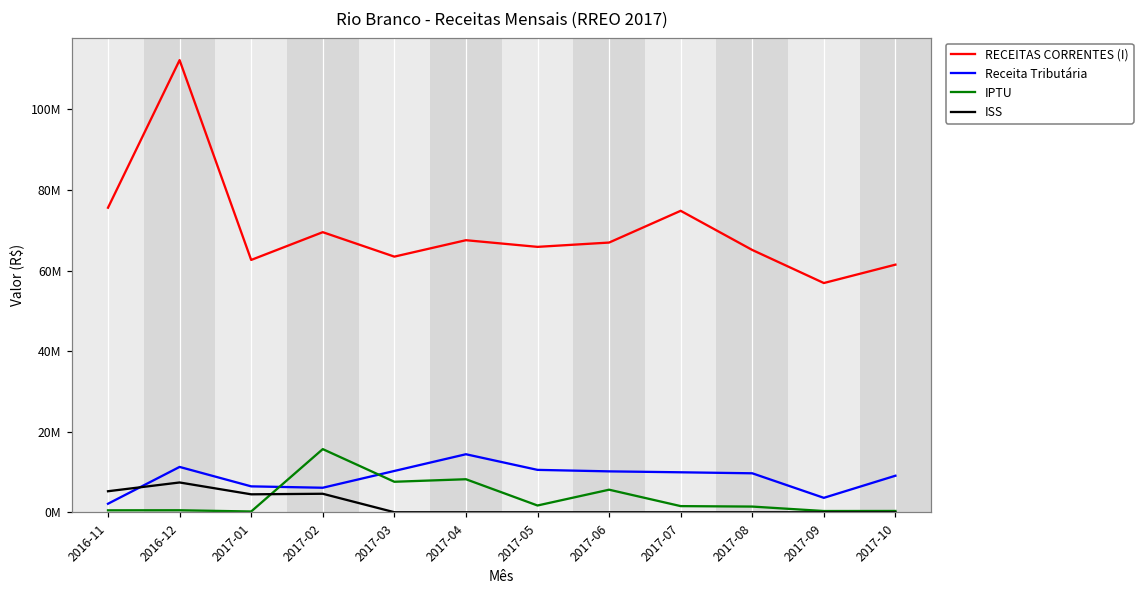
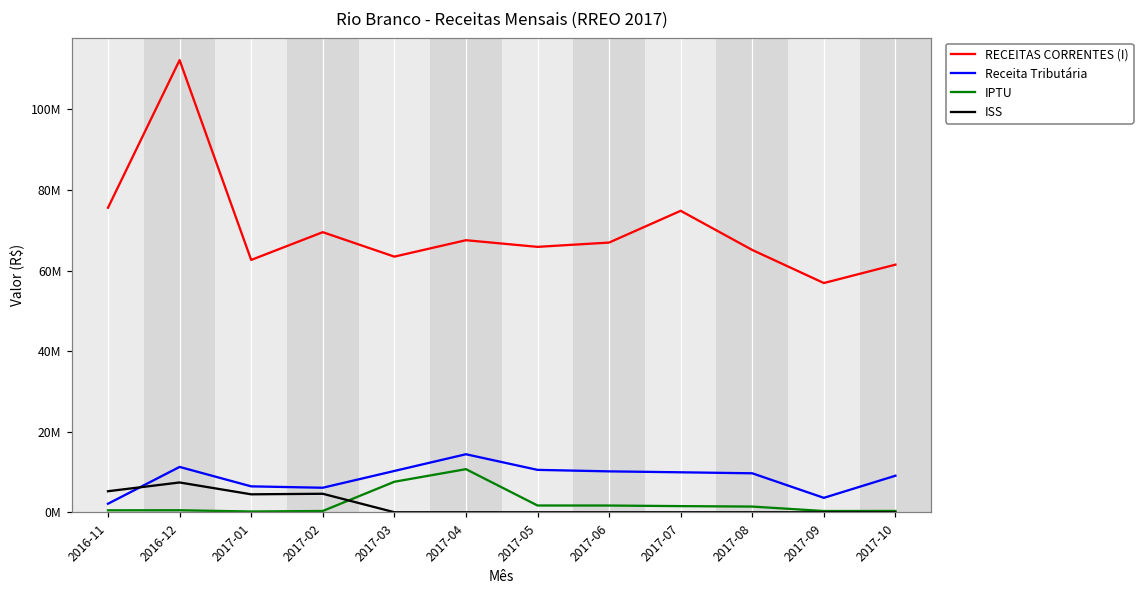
IPTU, 2017-02: 16000000 -> 0
IPTU, 2017-04: 8000000 -> 11000000
IPTU, 2017-06: 6000000 -> 2000000
